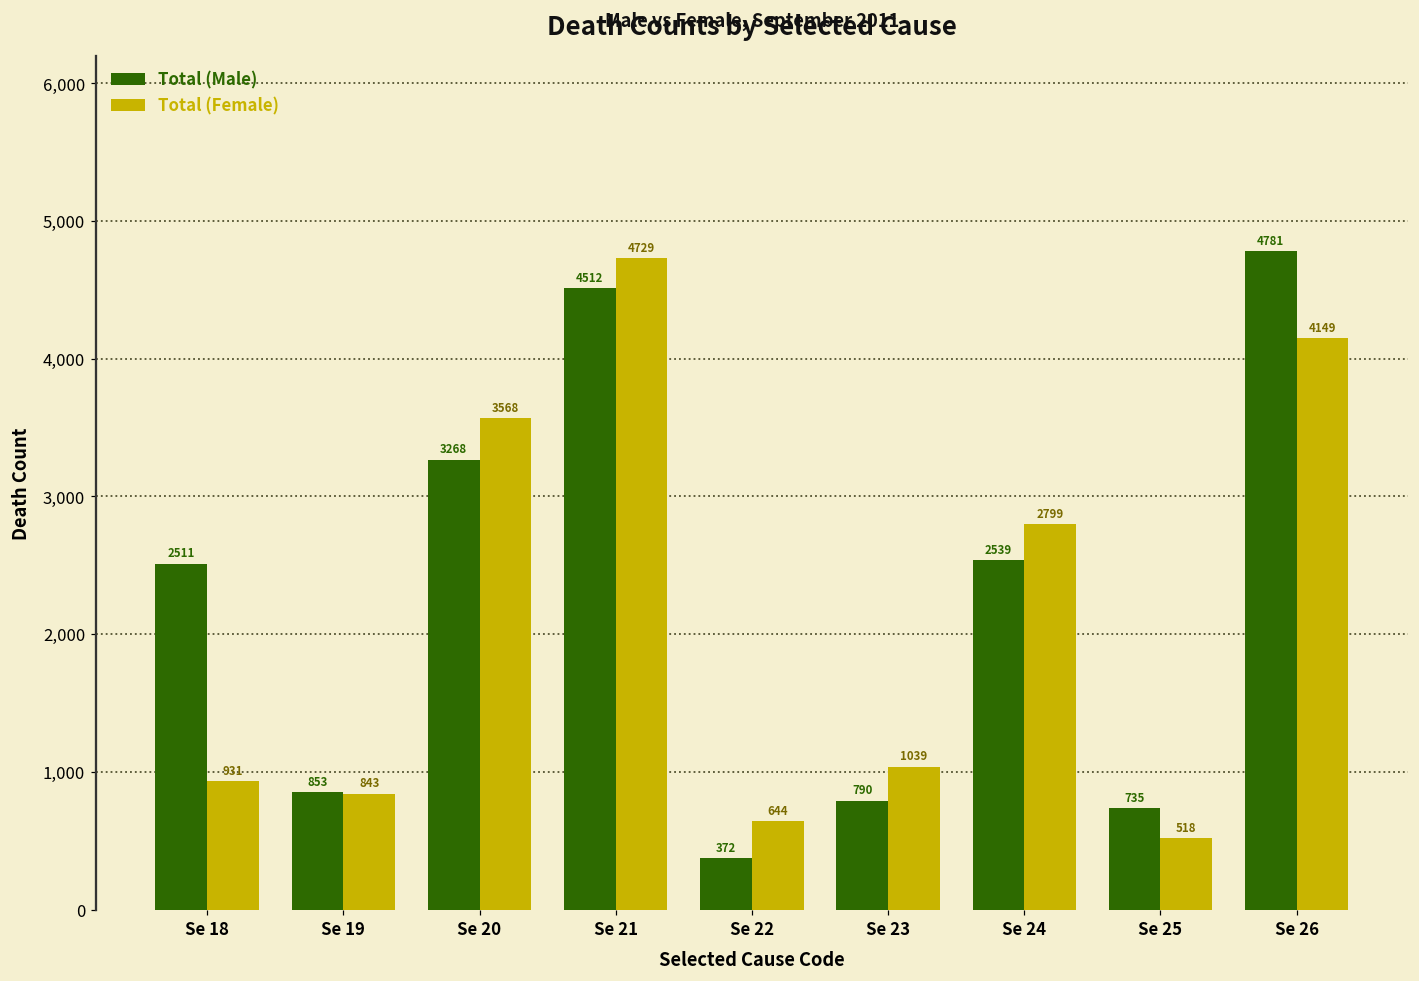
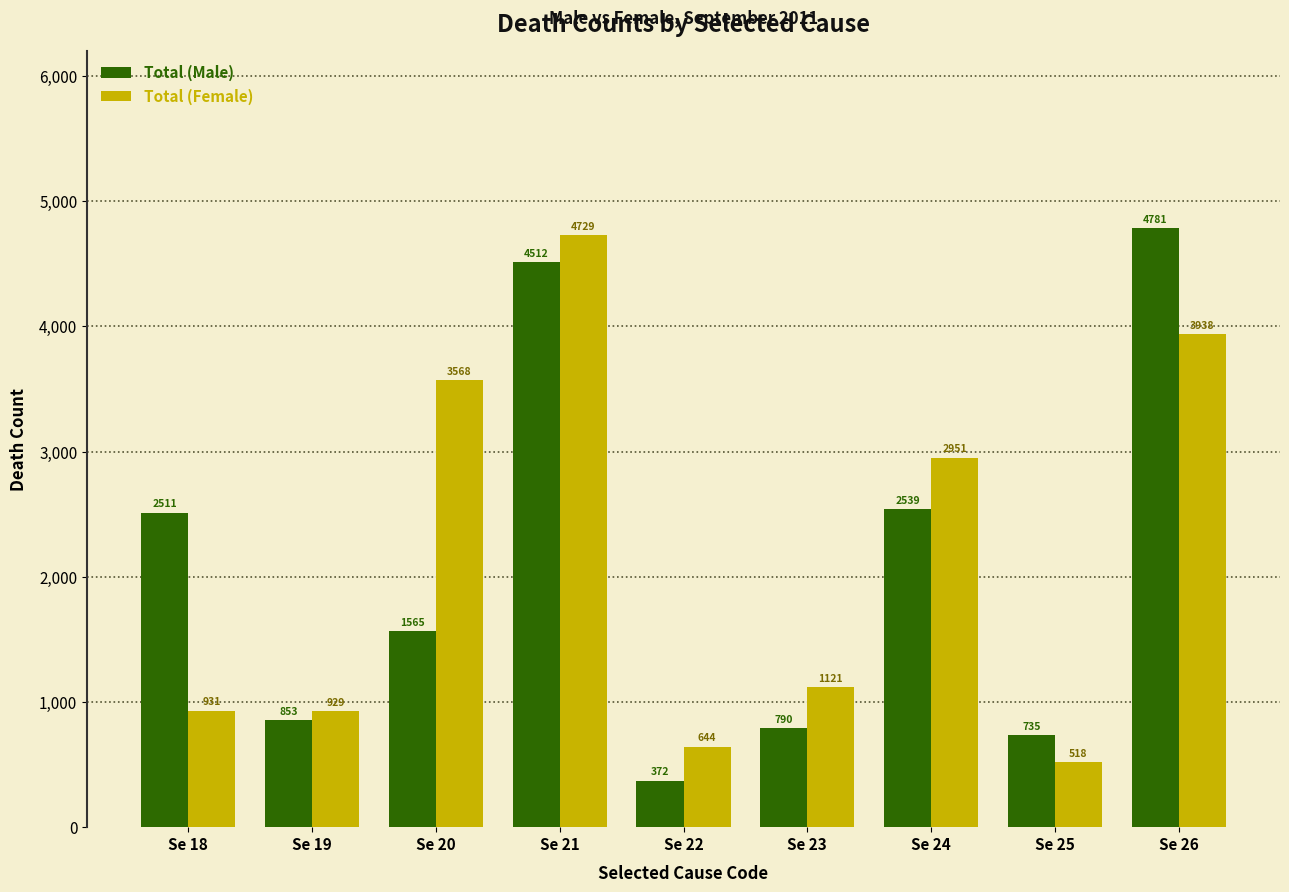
Total (Female), Se 19: 843 -> 929
Total (Male), Se 20: 3268 -> 1565
Total (Female), Se 23: 1039 -> 1121
Total (Female), Se 24: 2799 -> 2951
Total (Female), Se 26: 4149 -> 3938
